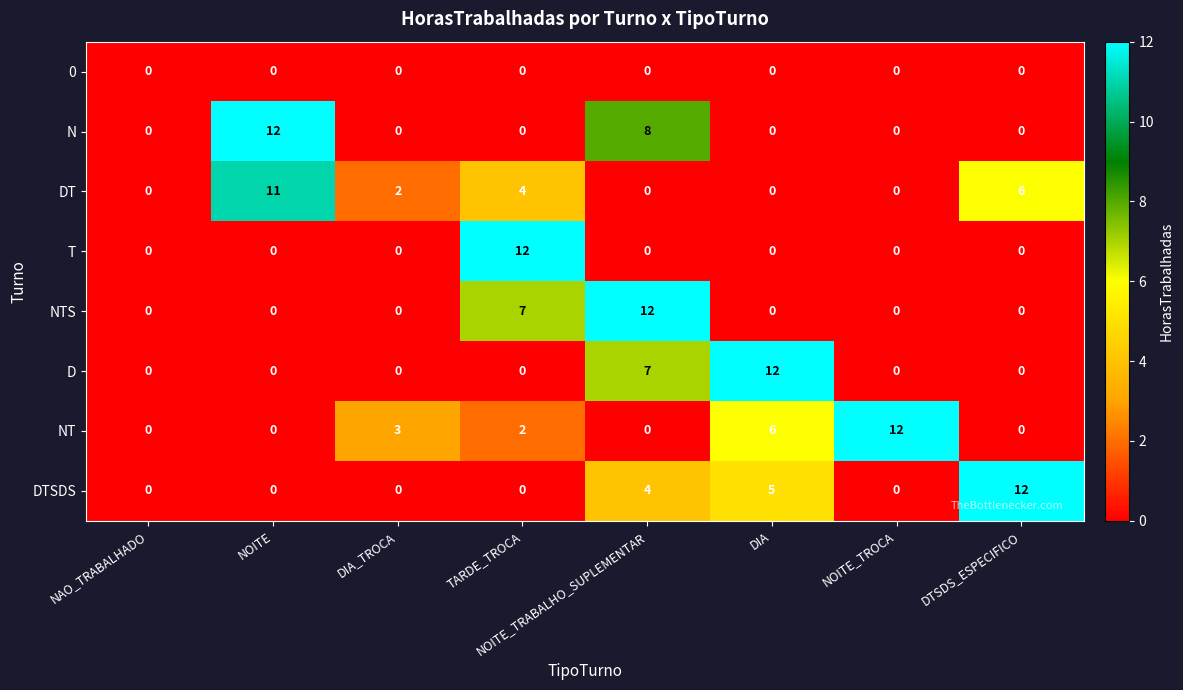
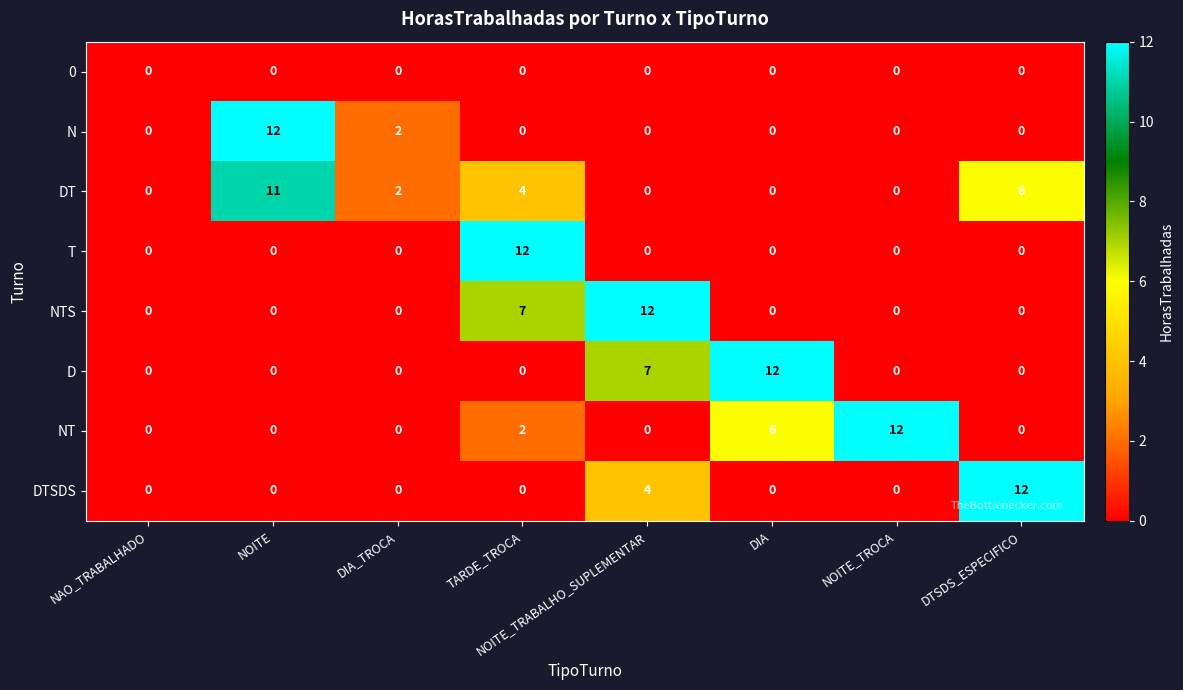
N, DIA_TROCA: 0 -> 2
N, NOITE_TRABALHO_SUPLEMENTAR: 8 -> 0
NT, DIA_TROCA: 3 -> 0
DTSDS, DIA: 5 -> 0
